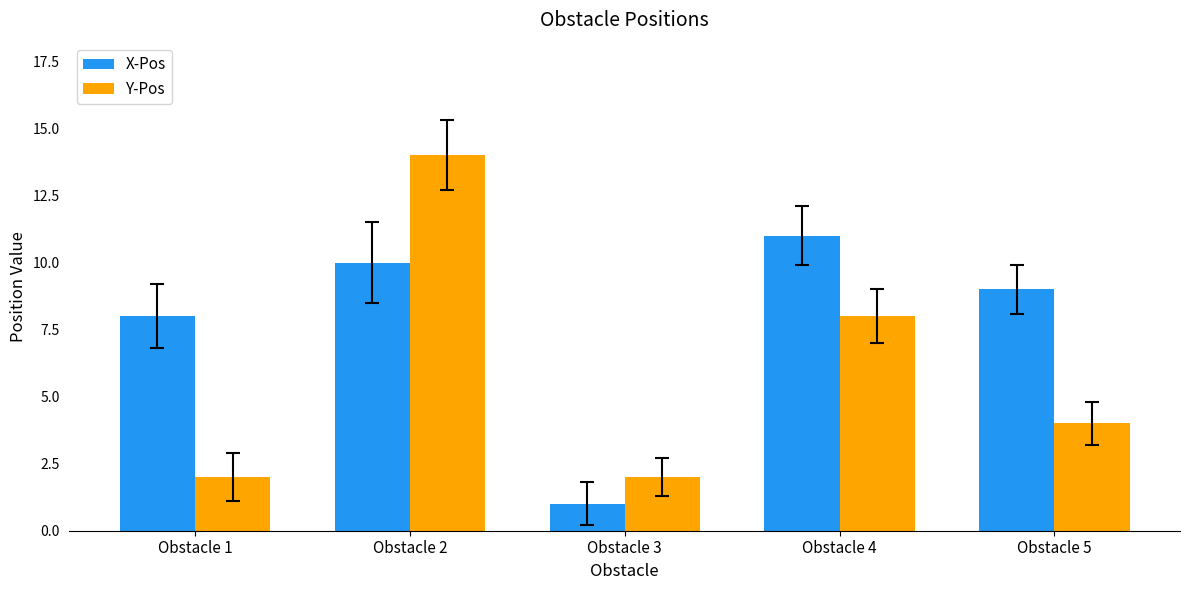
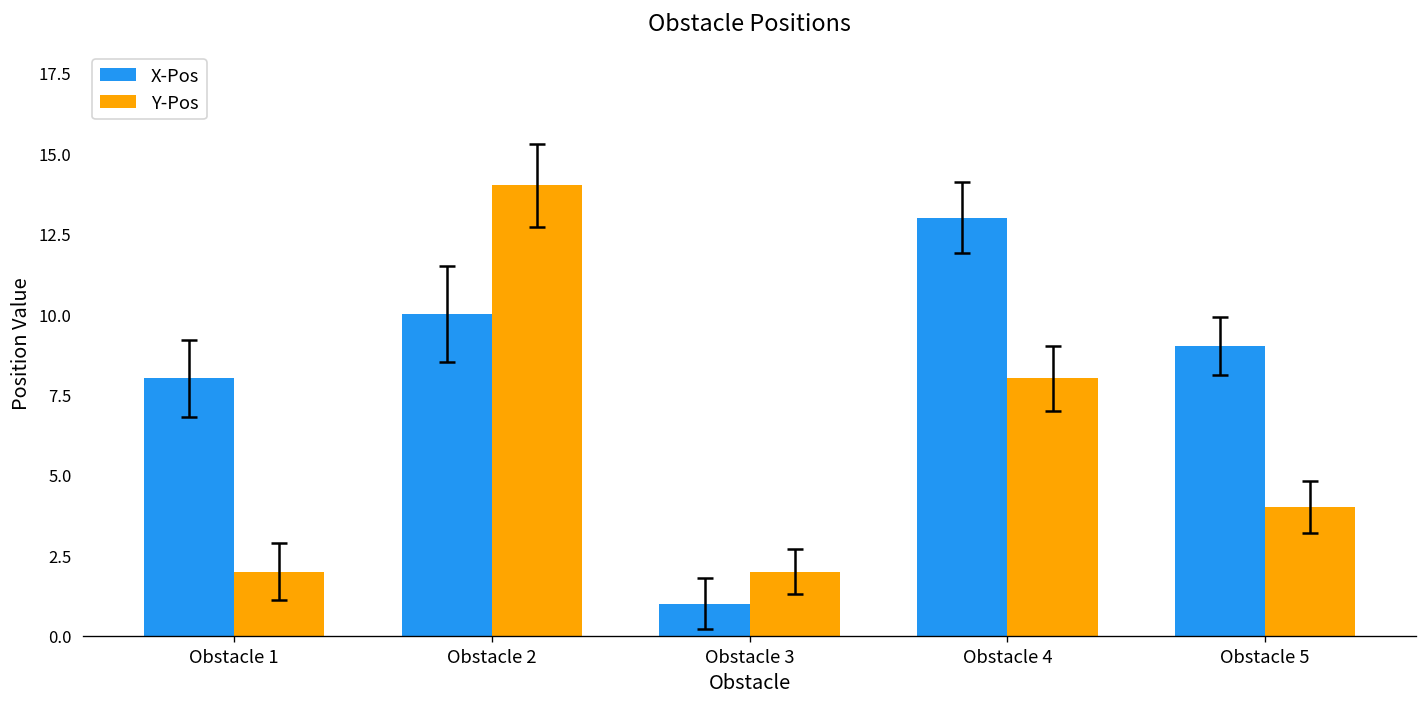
X-Pos, Obstacle 4: 11 -> 13
